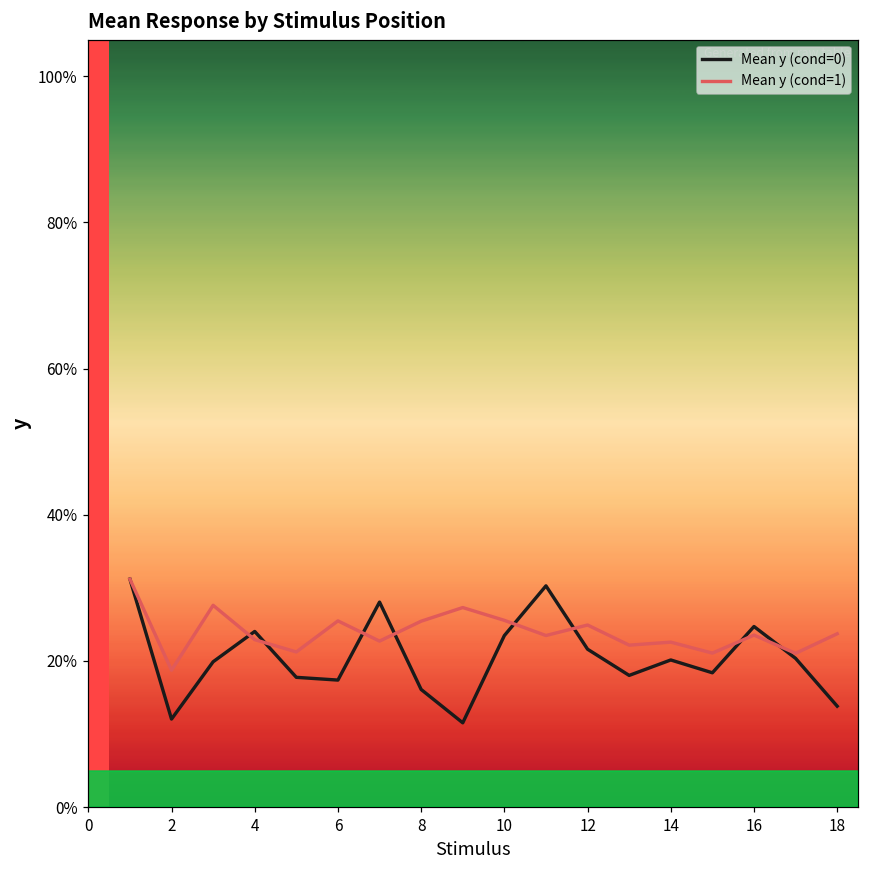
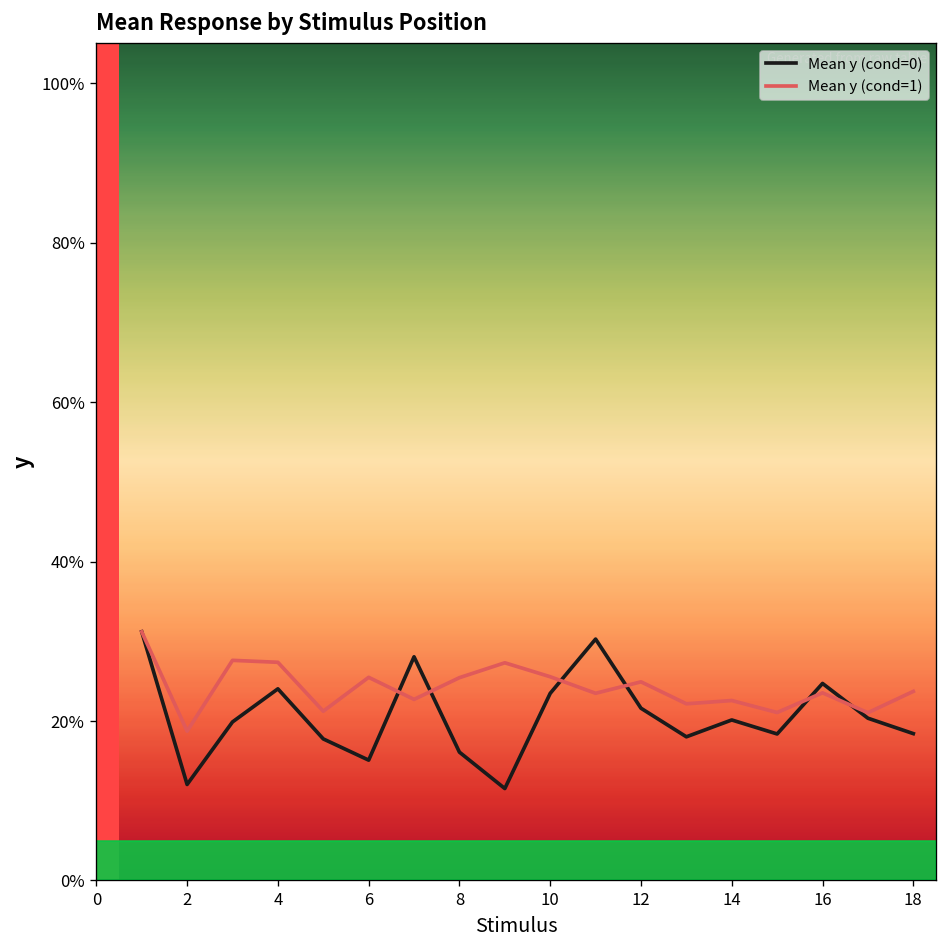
Mean y (cond=1), 4: 23% -> 27%
Mean y (cond=0), 6: 17% -> 15%
Mean y (cond=0), 18: 14% -> 18%
